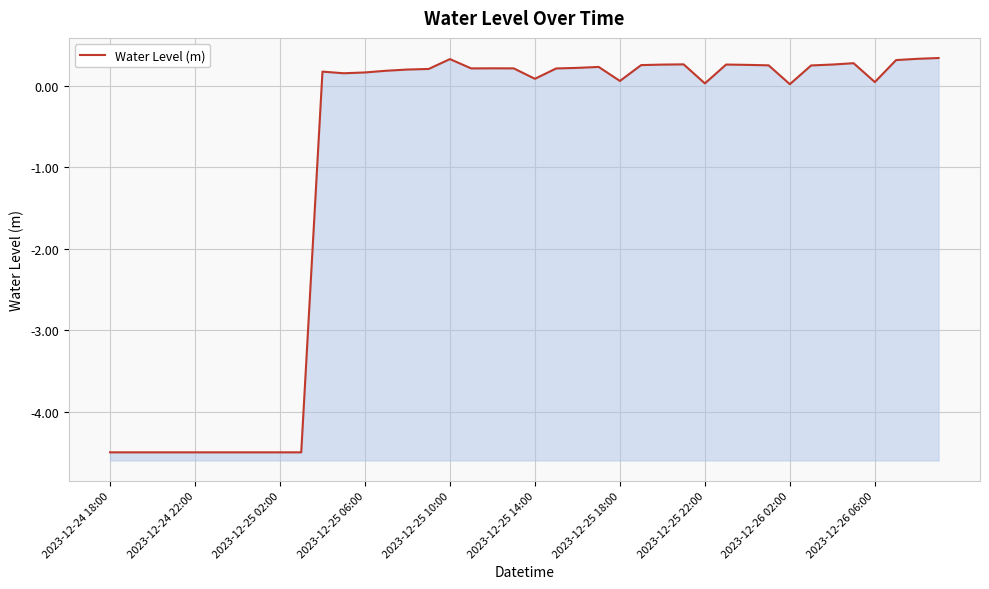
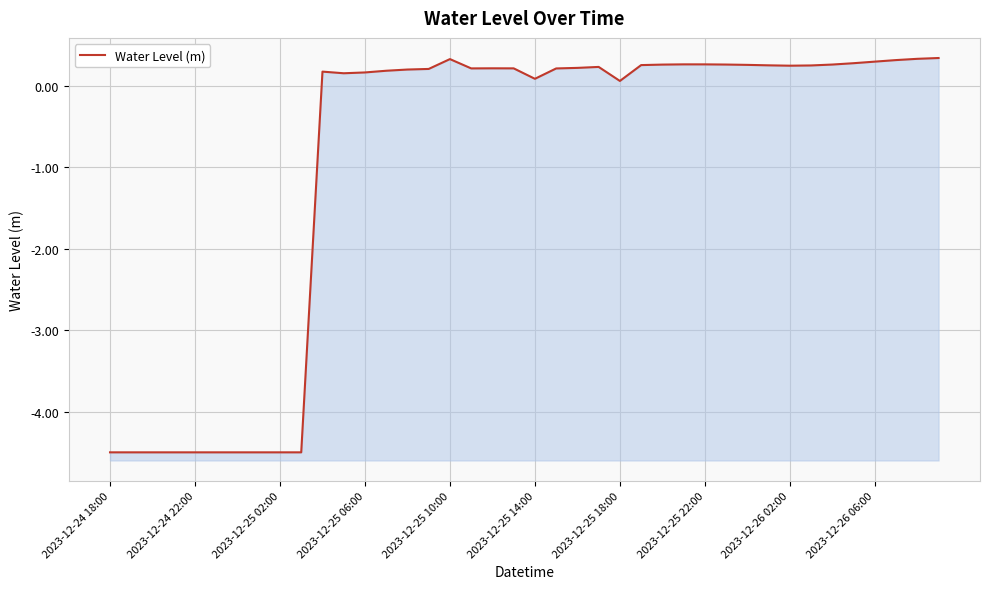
2023-12-25 22:00: 0.0 -> 0.3
2023-12-26 02:00: 0.0 -> 0.2
2023-12-26 06:00: 0.0 -> 0.3
